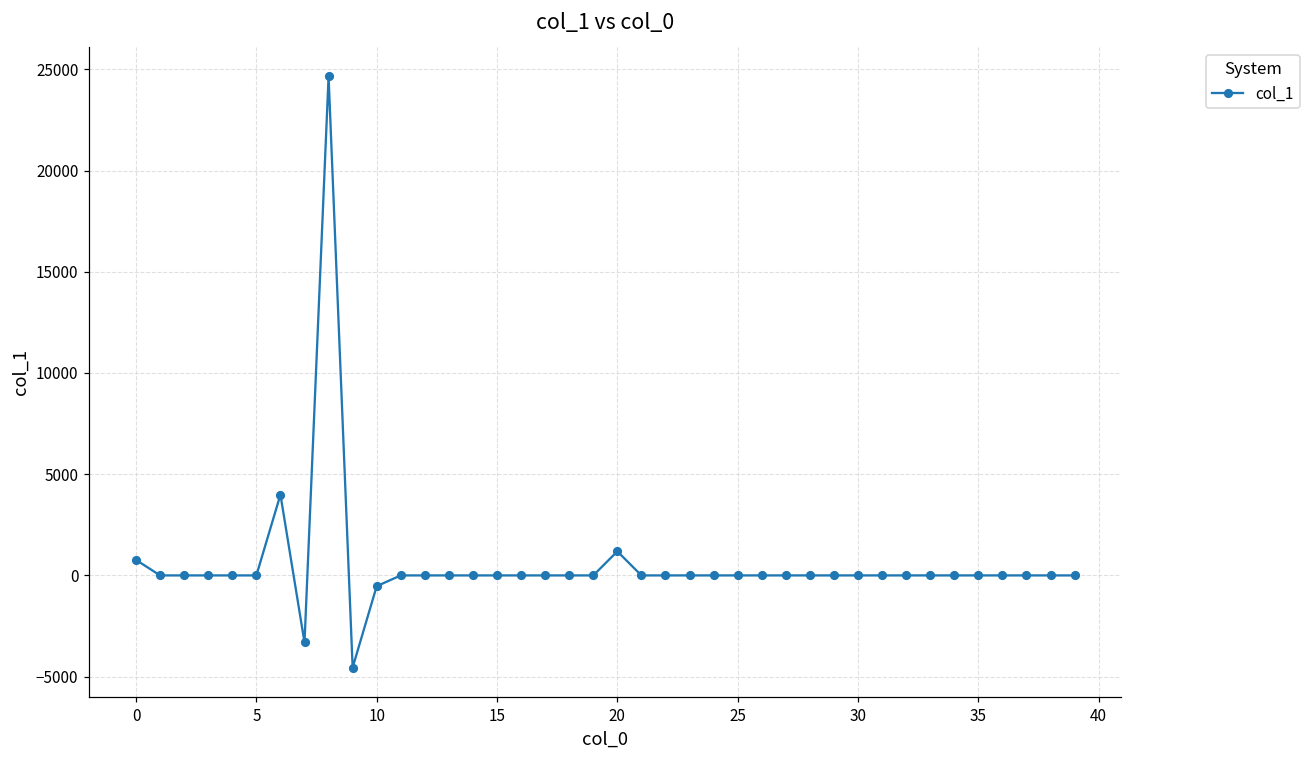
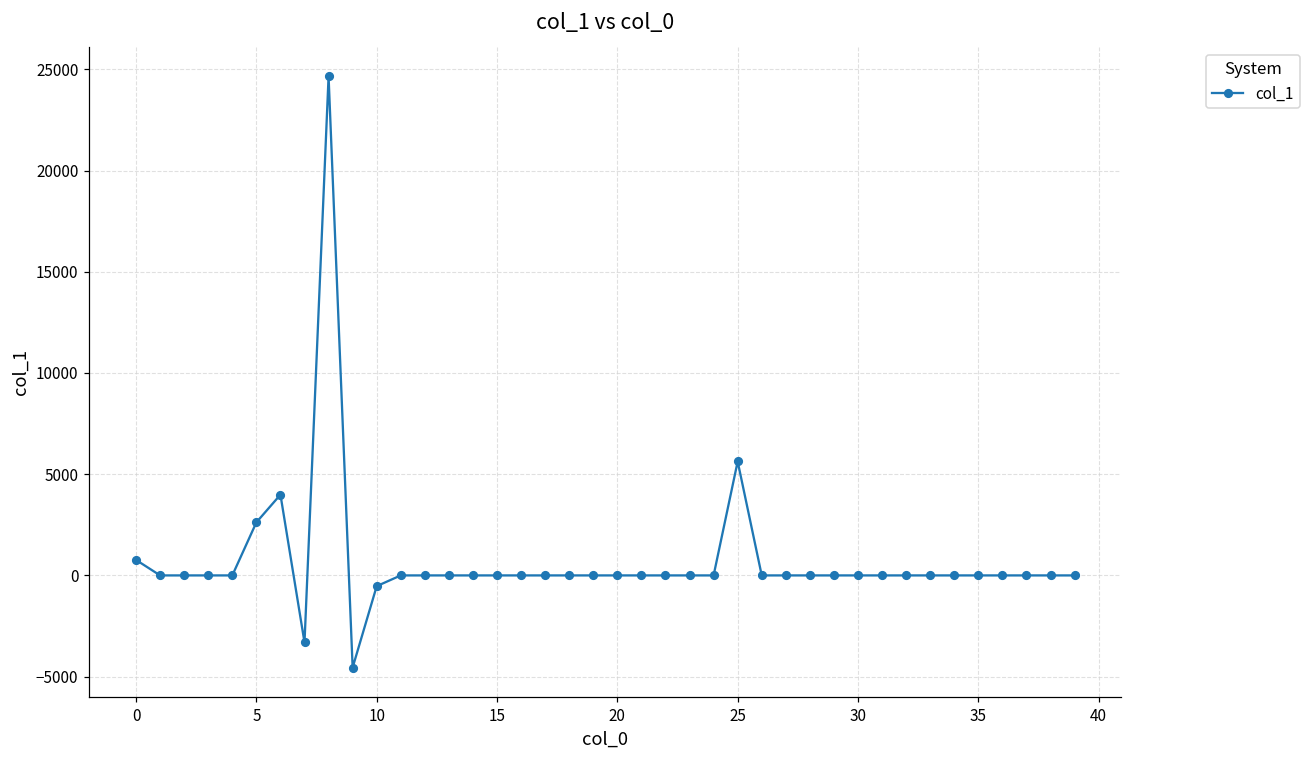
5: 0 -> 2600
20: 1200 -> 0
25: 0 -> 5600
